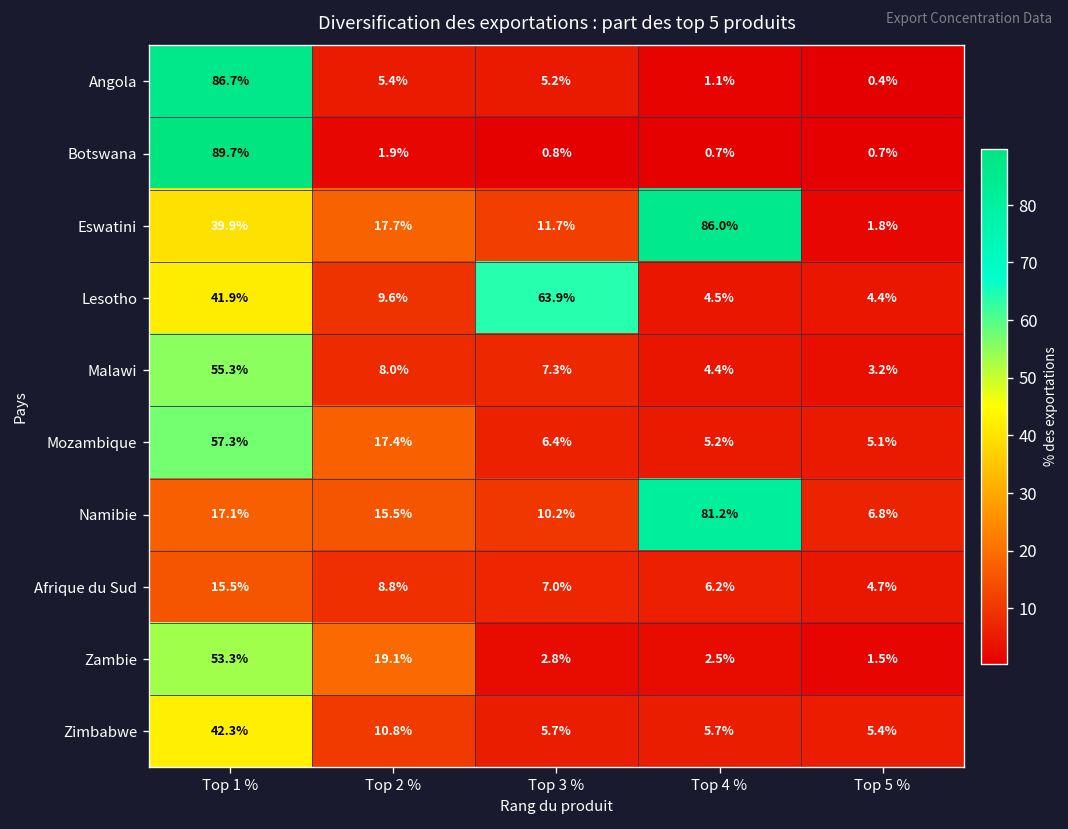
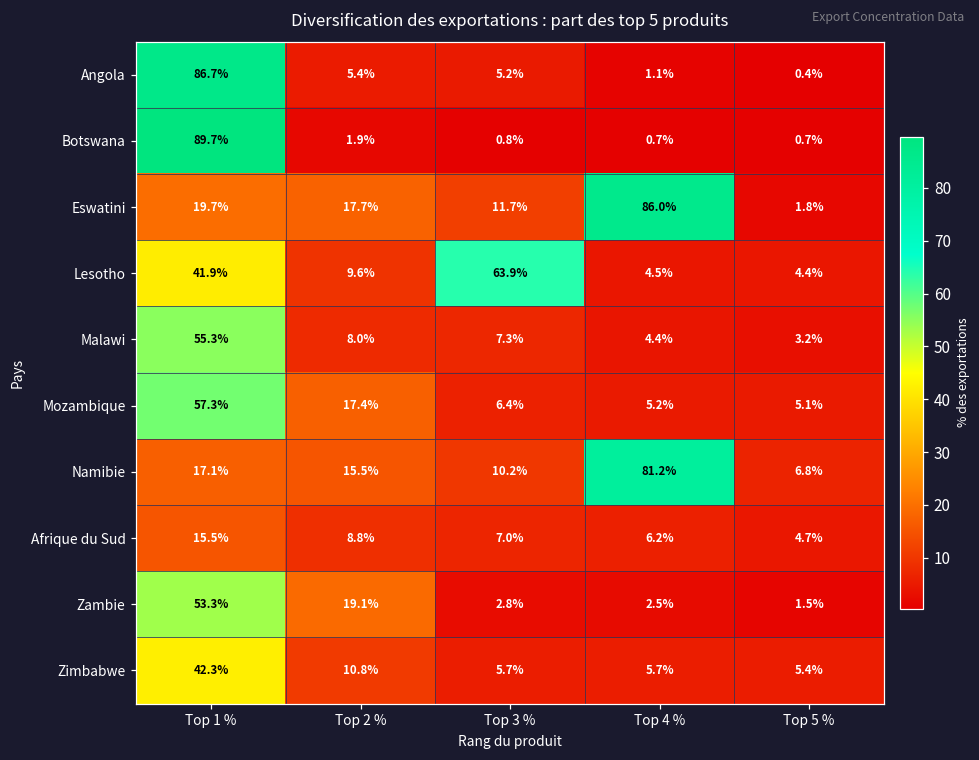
Eswatini, Top 1 %: 39.9% -> 19.7%
